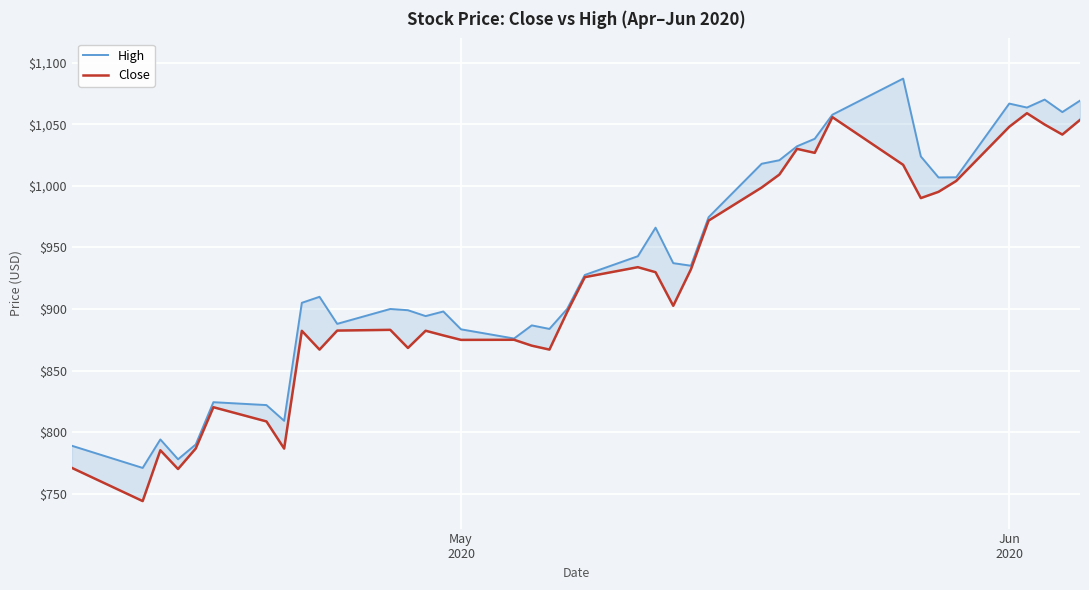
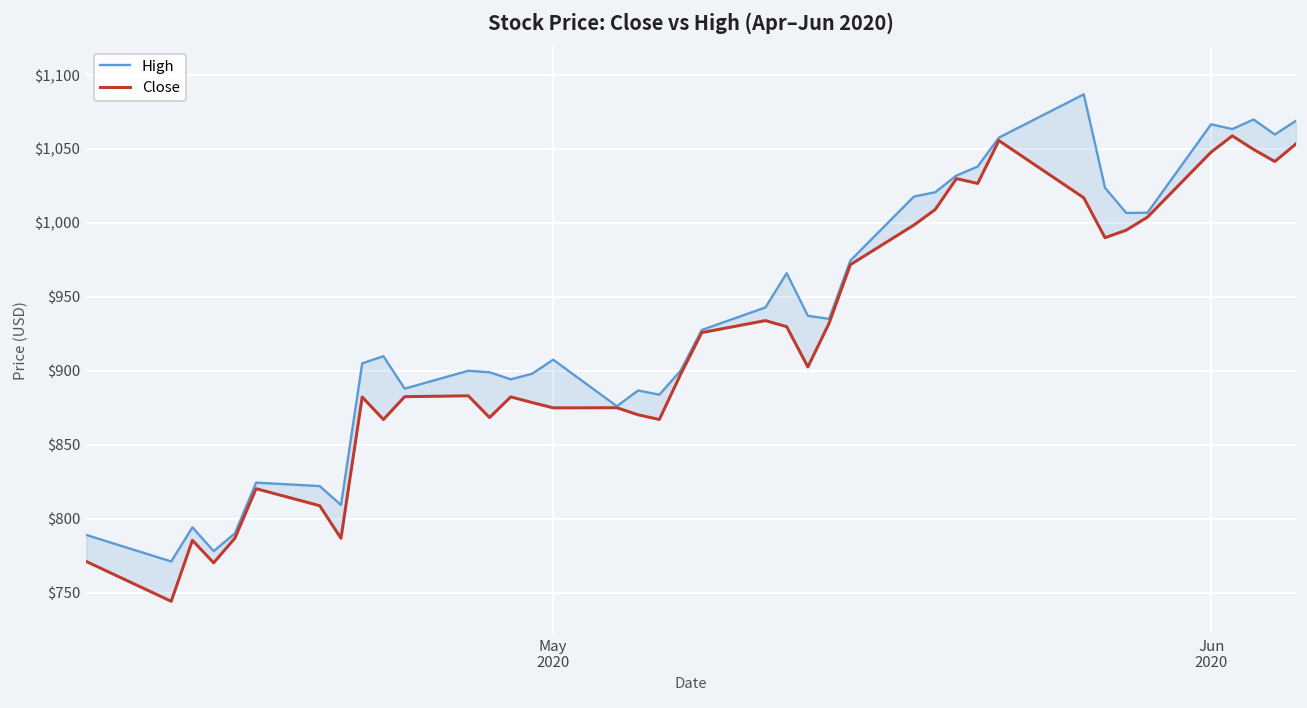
High, May 2020: $883 -> $908
